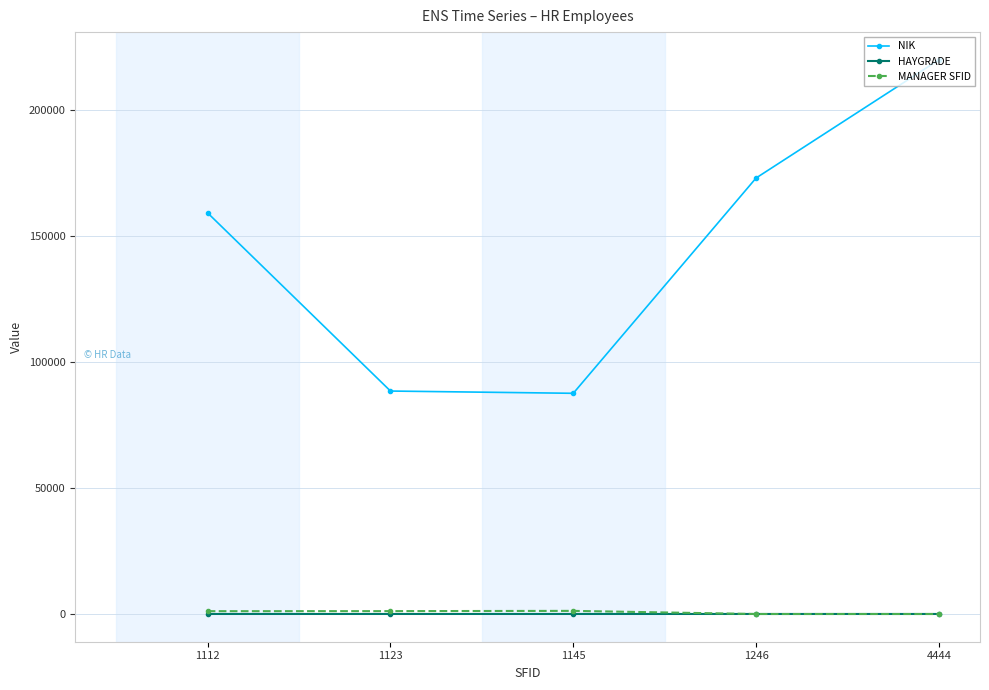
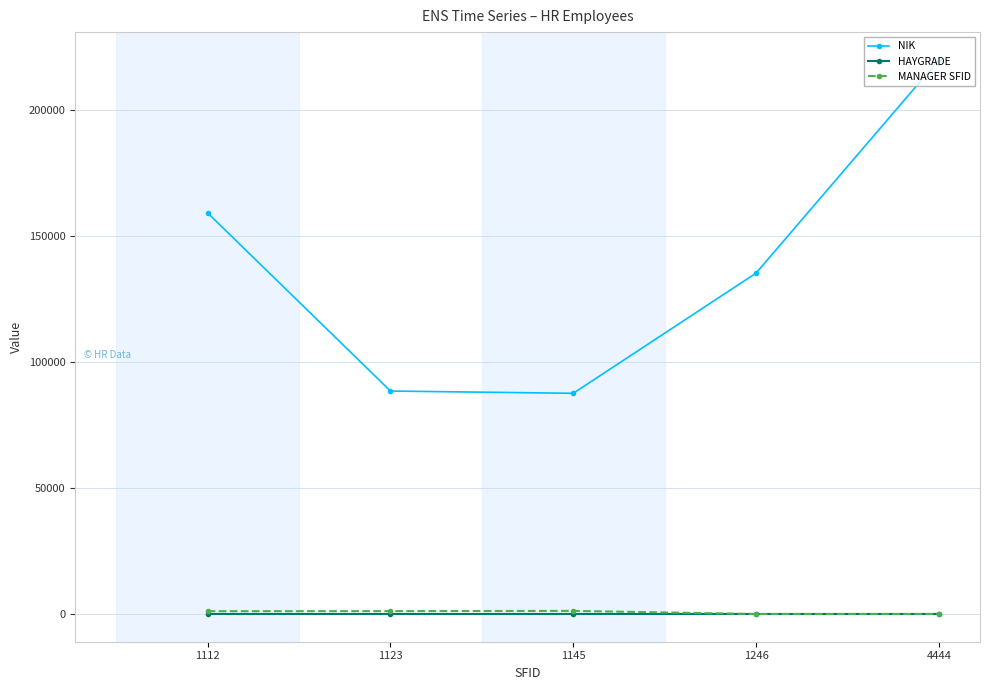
NIK, 1246: 173000 -> 135000
